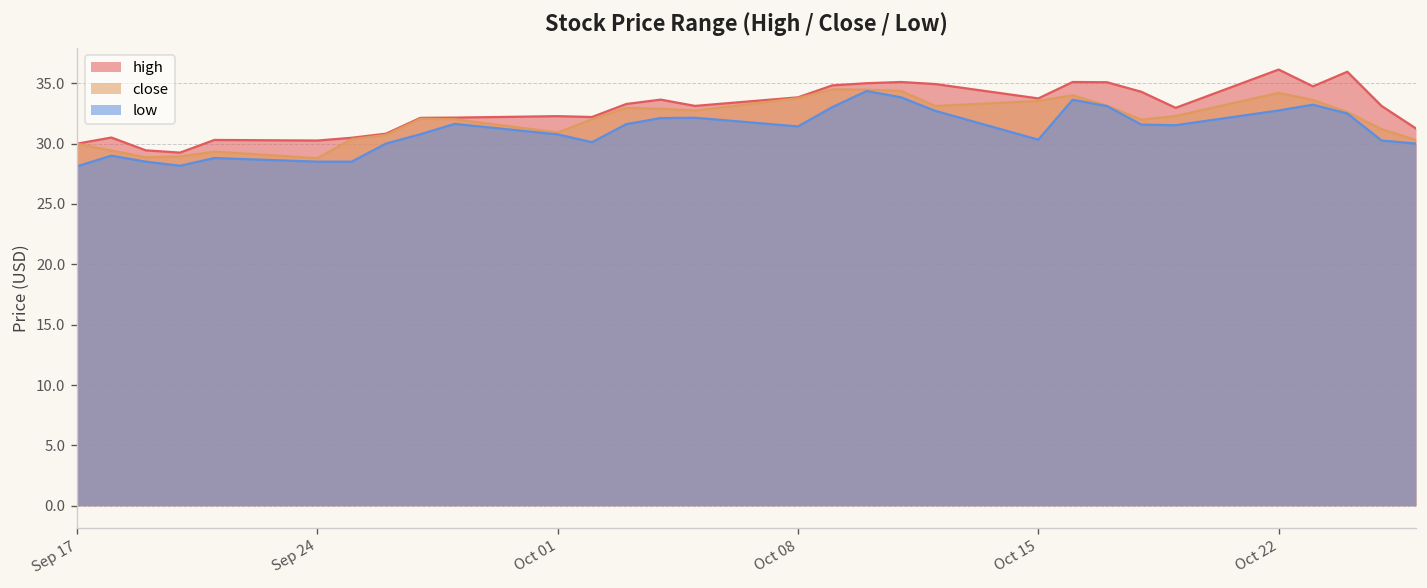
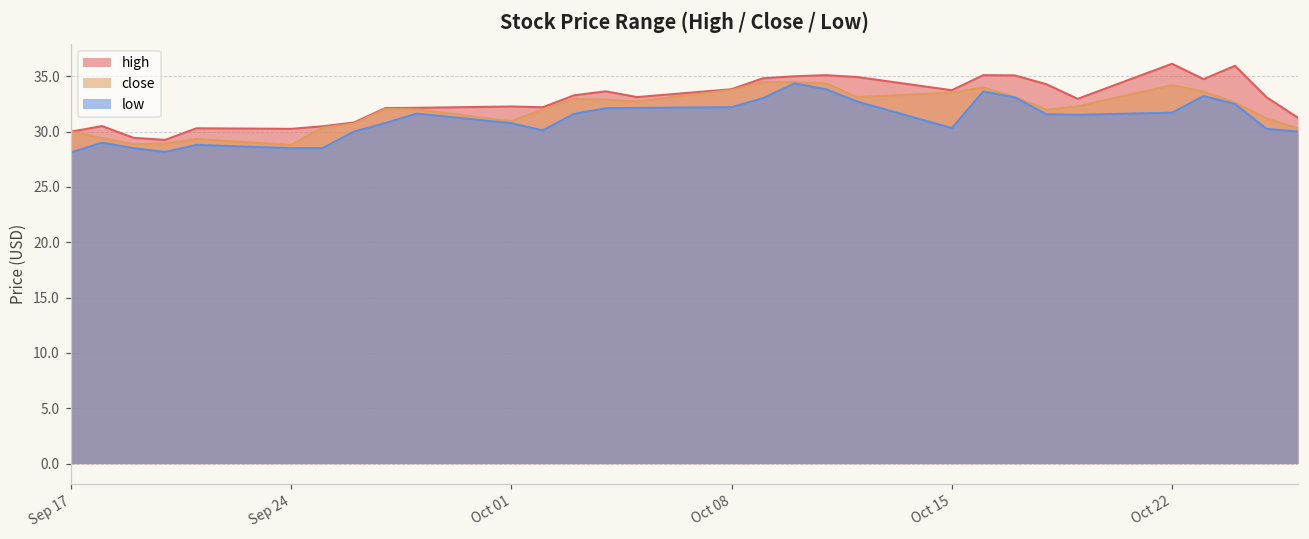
low, Oct 08: 31.4 -> 32.2
low, Oct 22: 32.7 -> 31.7
